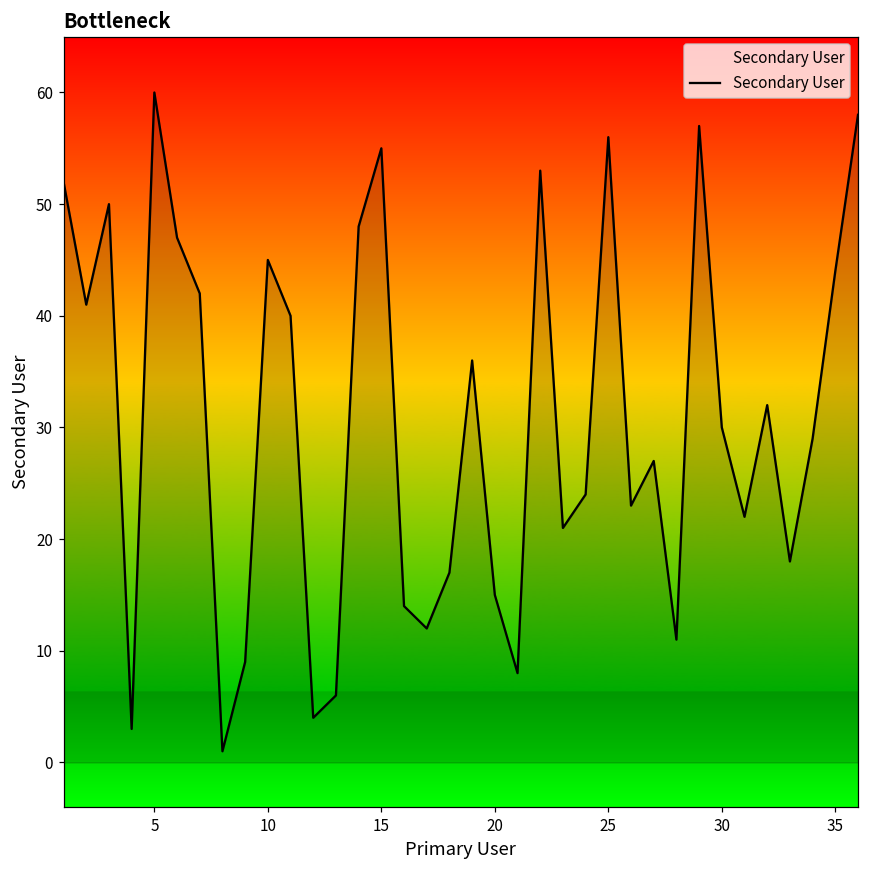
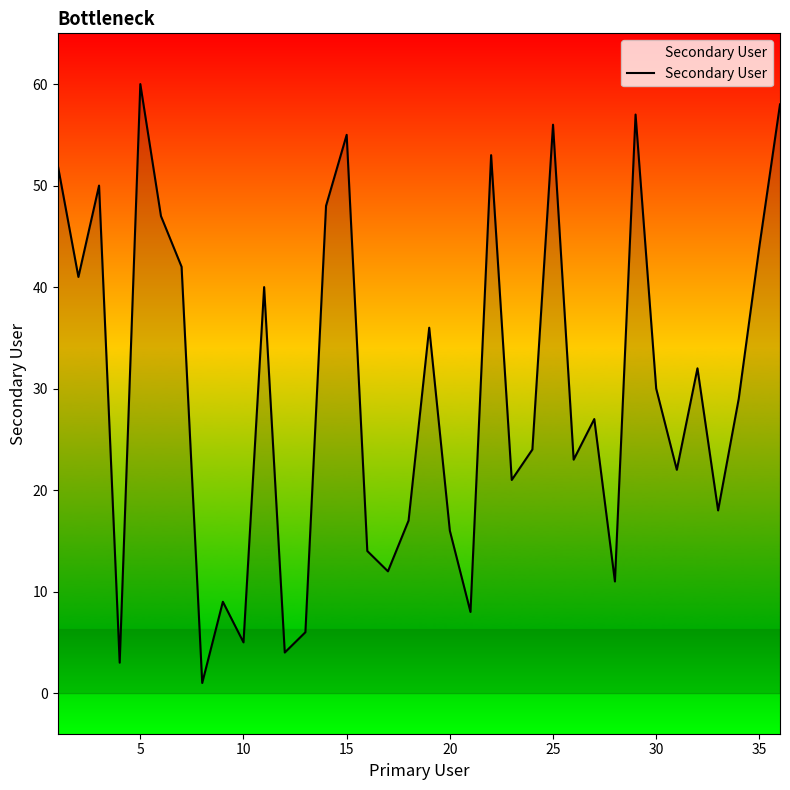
10: 45 -> 5
20: 15 -> 16
